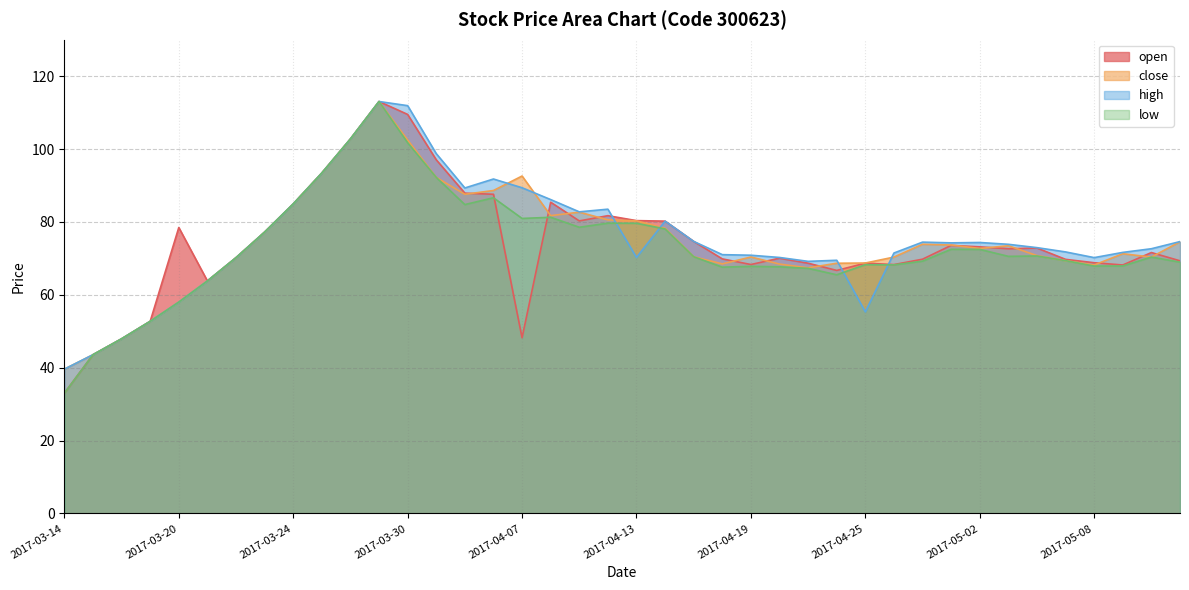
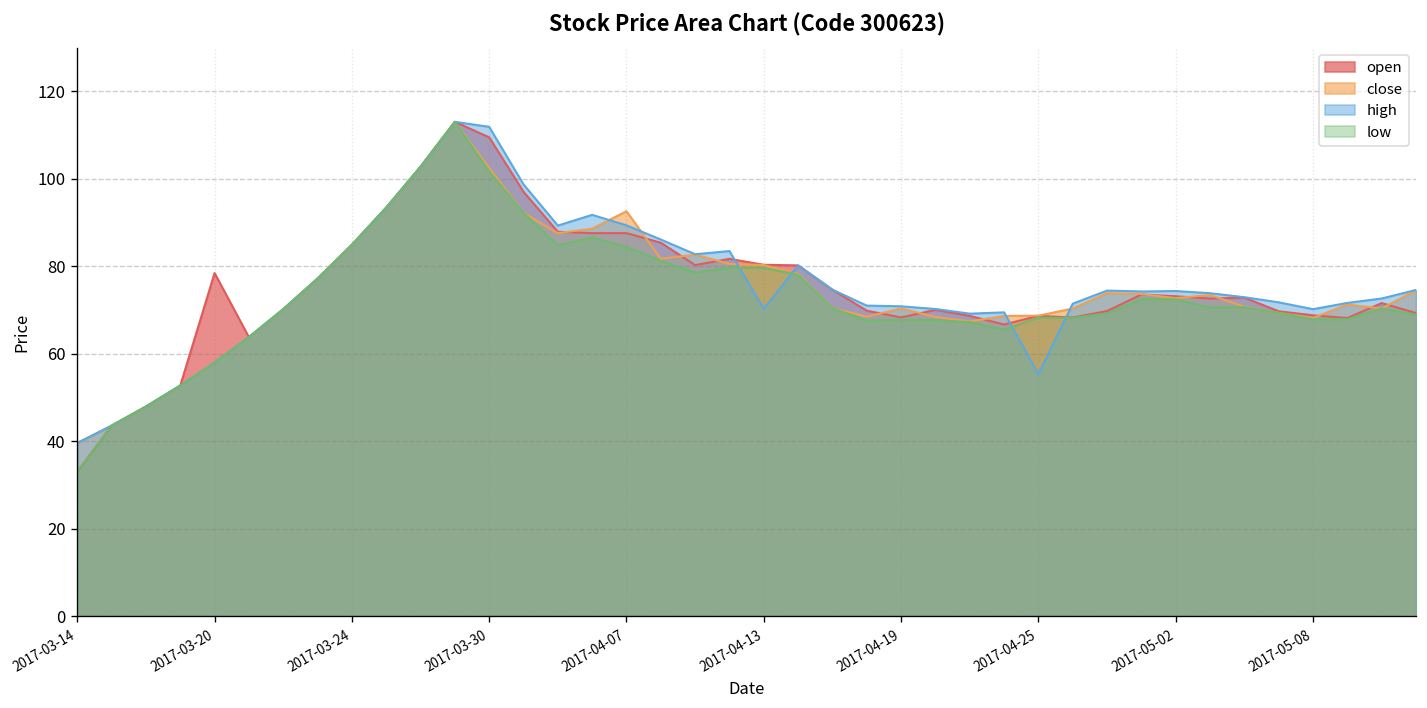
open, 2017-04-07: 48 -> 88
low, 2017-04-07: 81 -> 84
